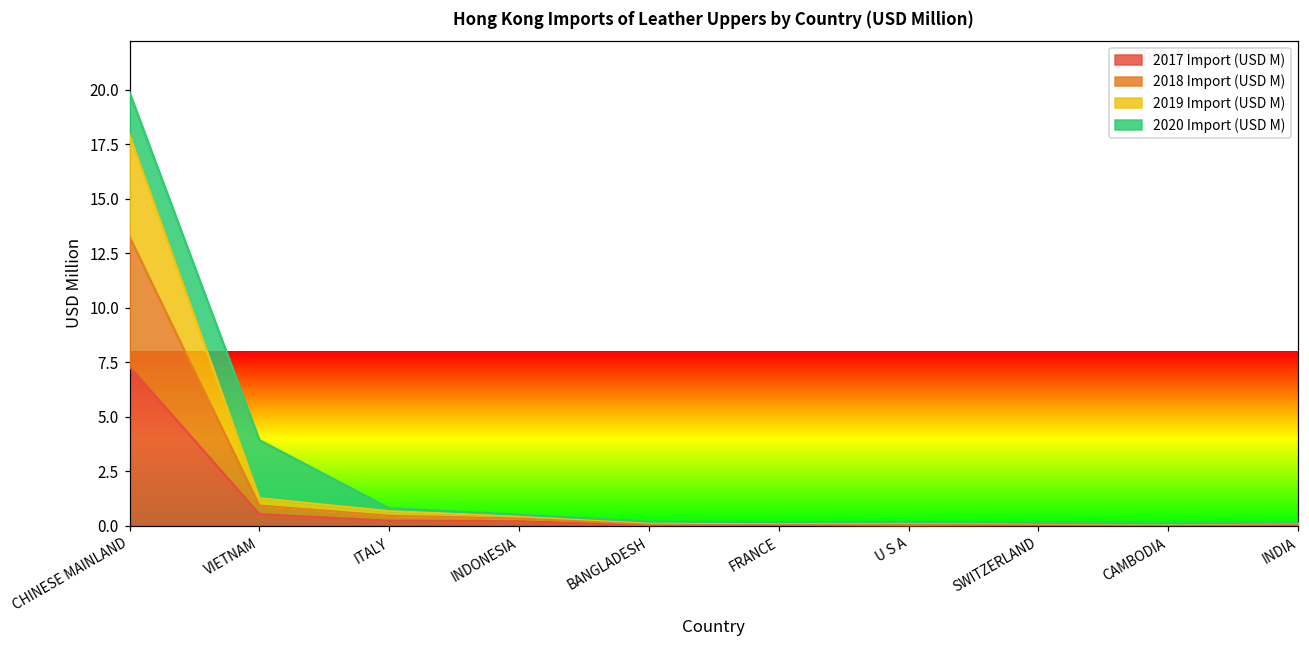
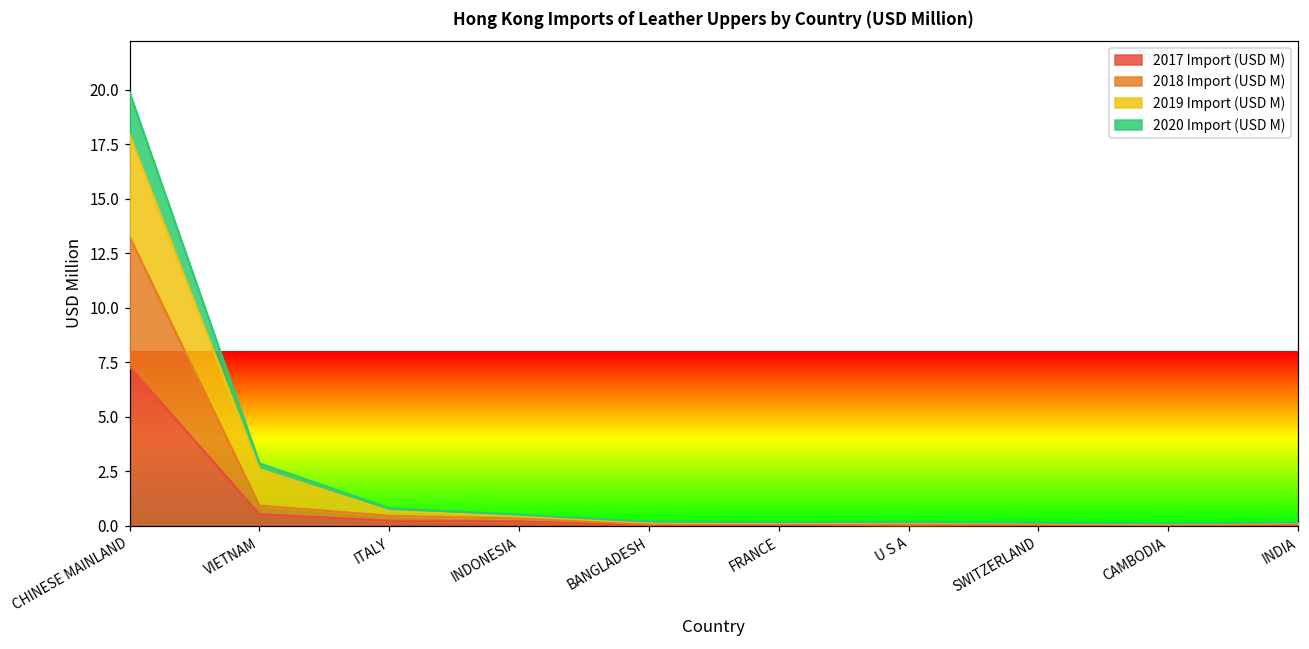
2019 Import (USD M), VIETNAM: 0.3 -> 1.7
2020 Import (USD M), VIETNAM: 2.7 -> 0.3
